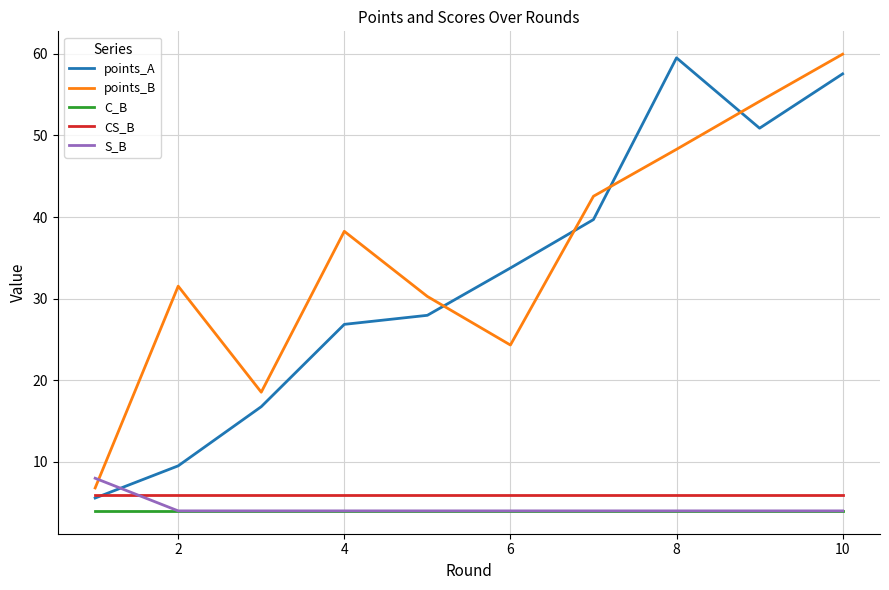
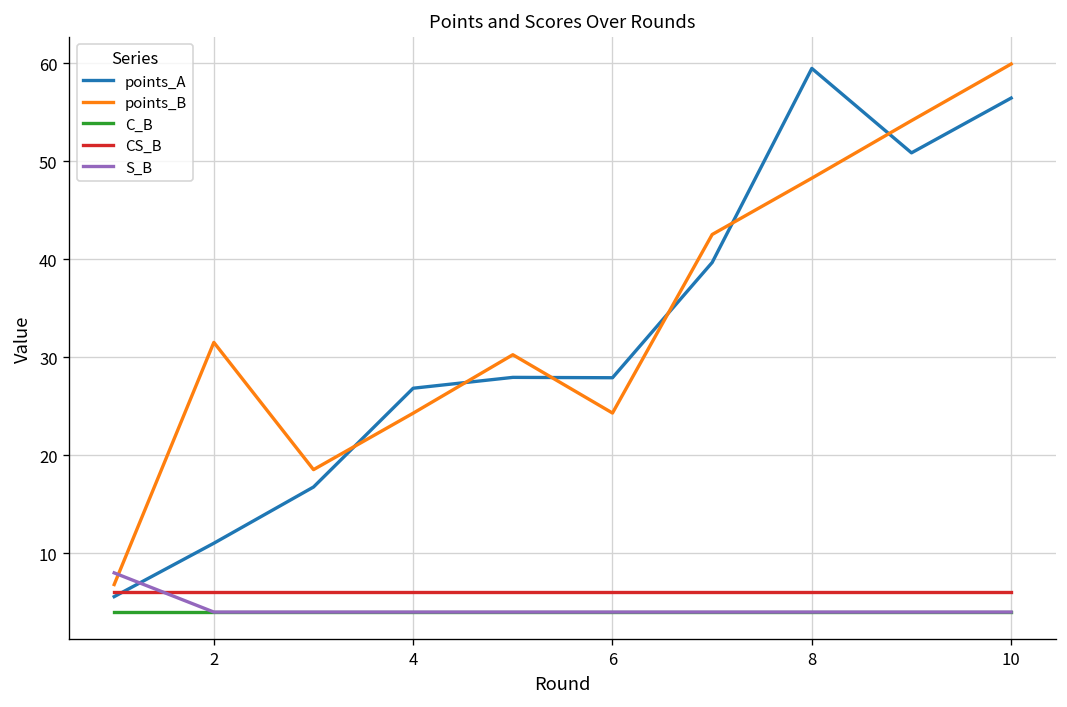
points_A, 2: 10 -> 11
points_B, 4: 38 -> 24
points_A, 6: 34 -> 28
points_A, 10: 58 -> 56
